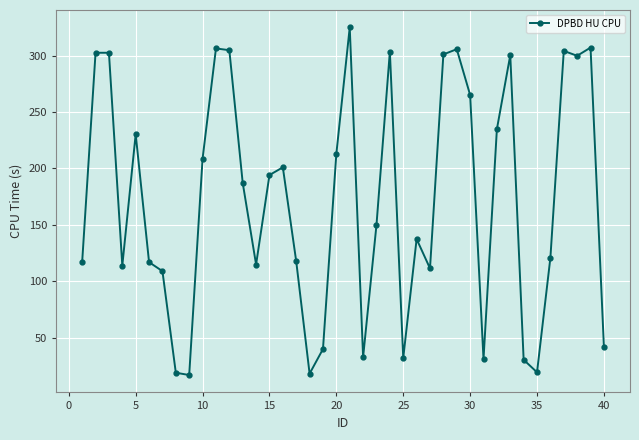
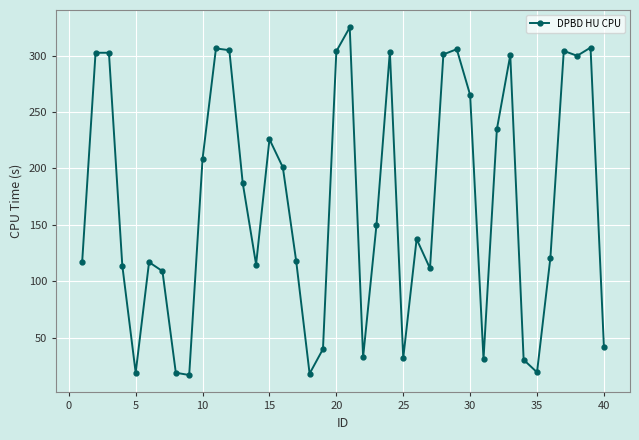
5: 230 -> 19
15: 194 -> 226
20: 213 -> 304
